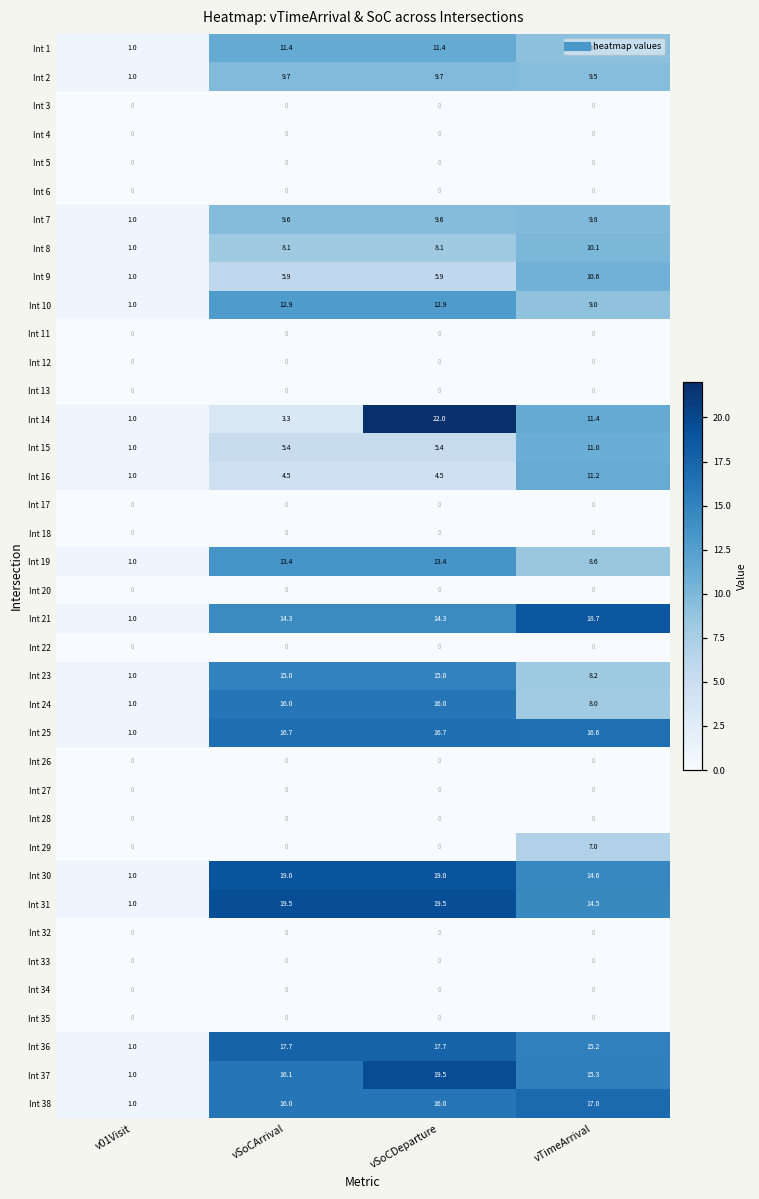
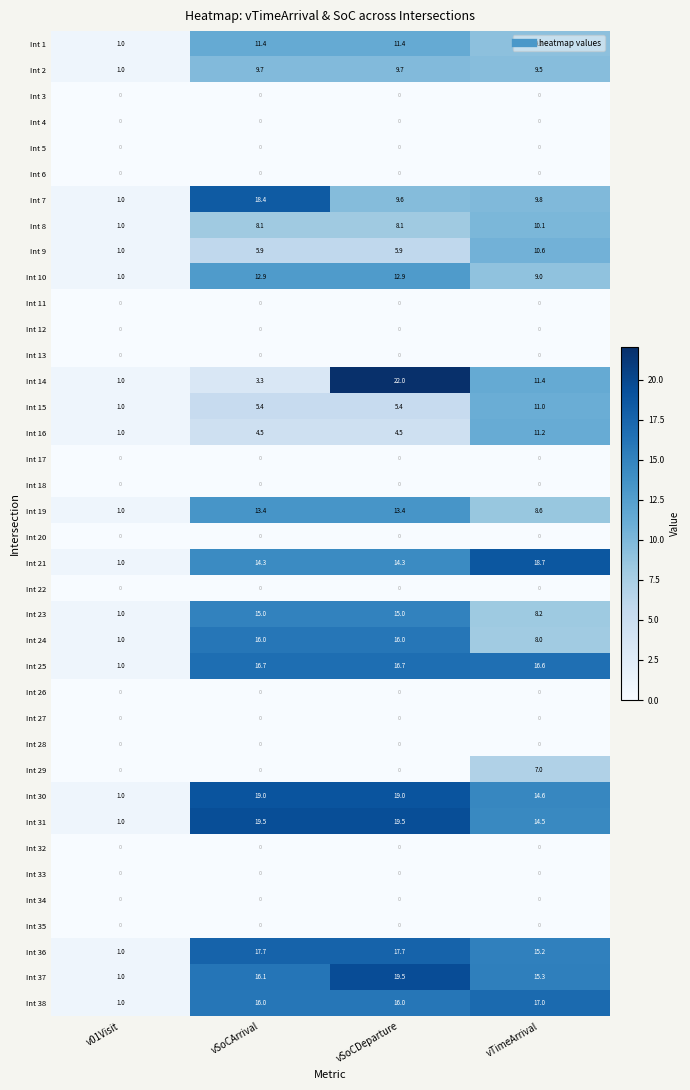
Int 7, vSoCArrival: 9.6 -> 18.4
